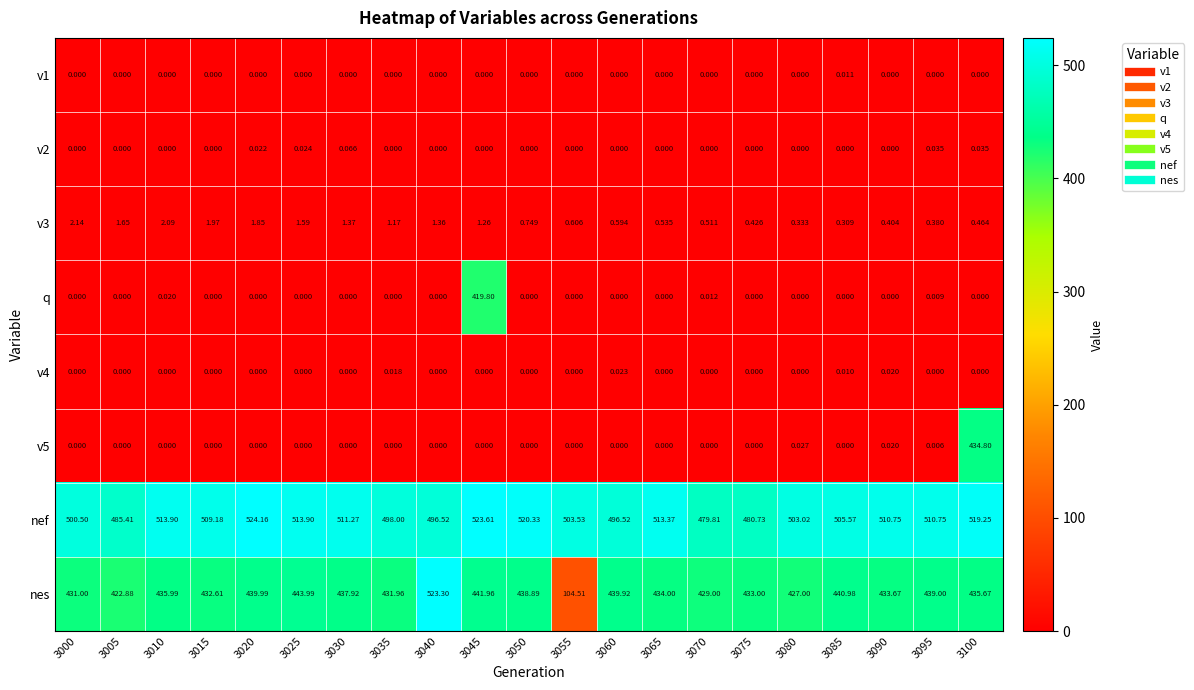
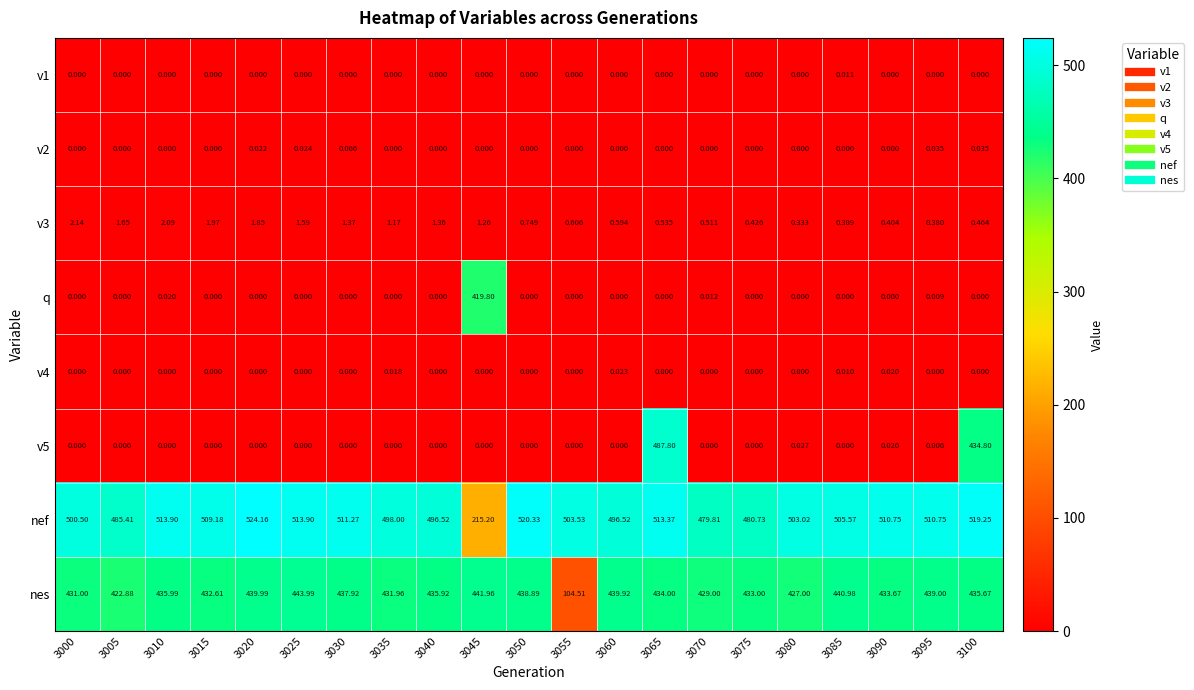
v5, 3065: 0.000 -> 487.80
nef, 3045: 523.61 -> 215.20
nes, 3040: 523.30 -> 435.92
